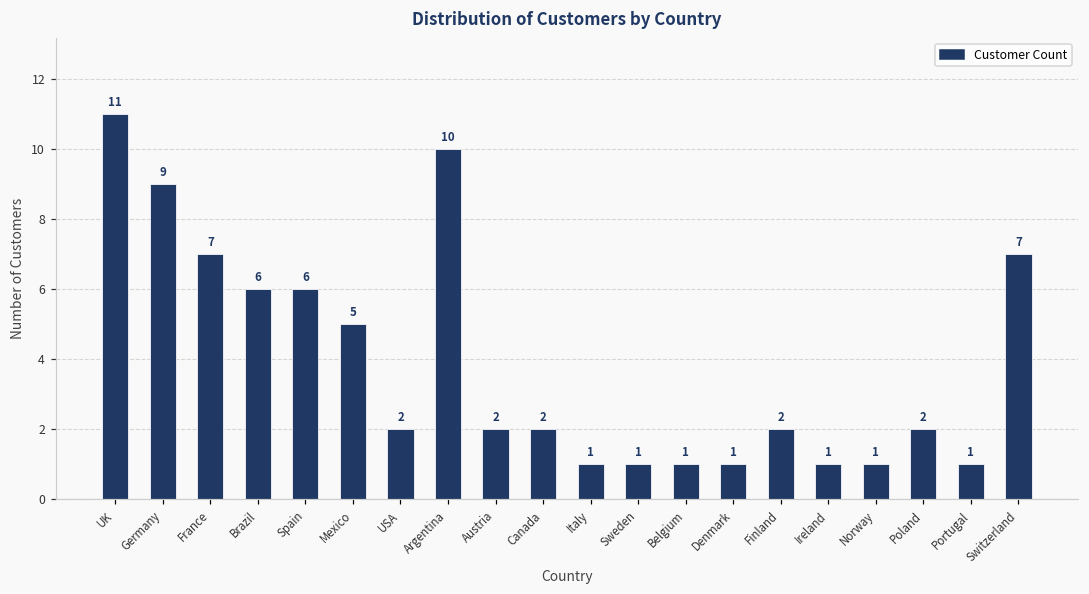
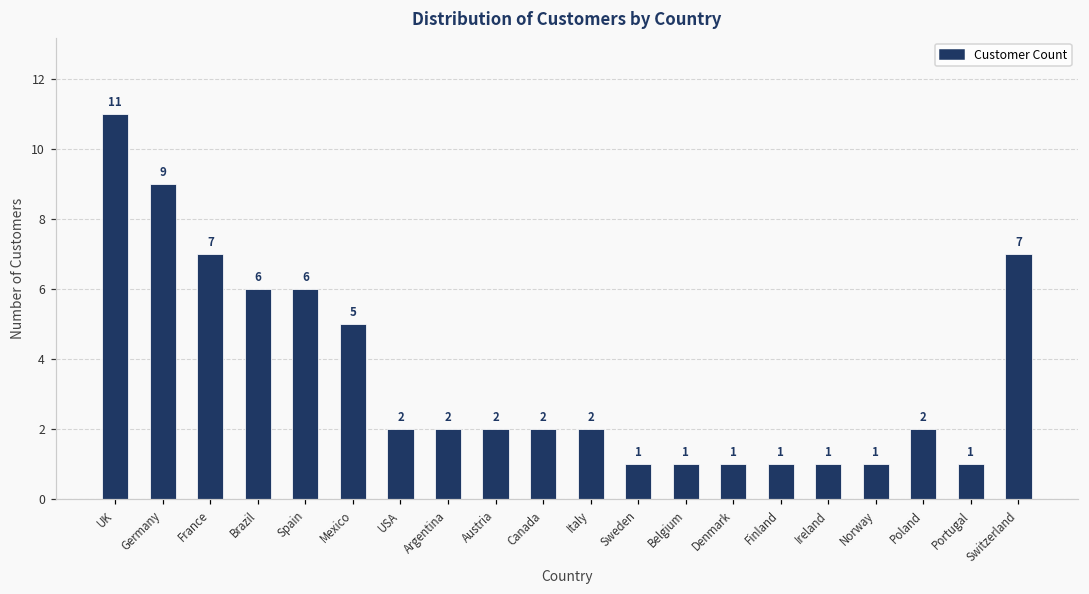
Argentina: 10 -> 2
Italy: 1 -> 2
Finland: 2 -> 1
